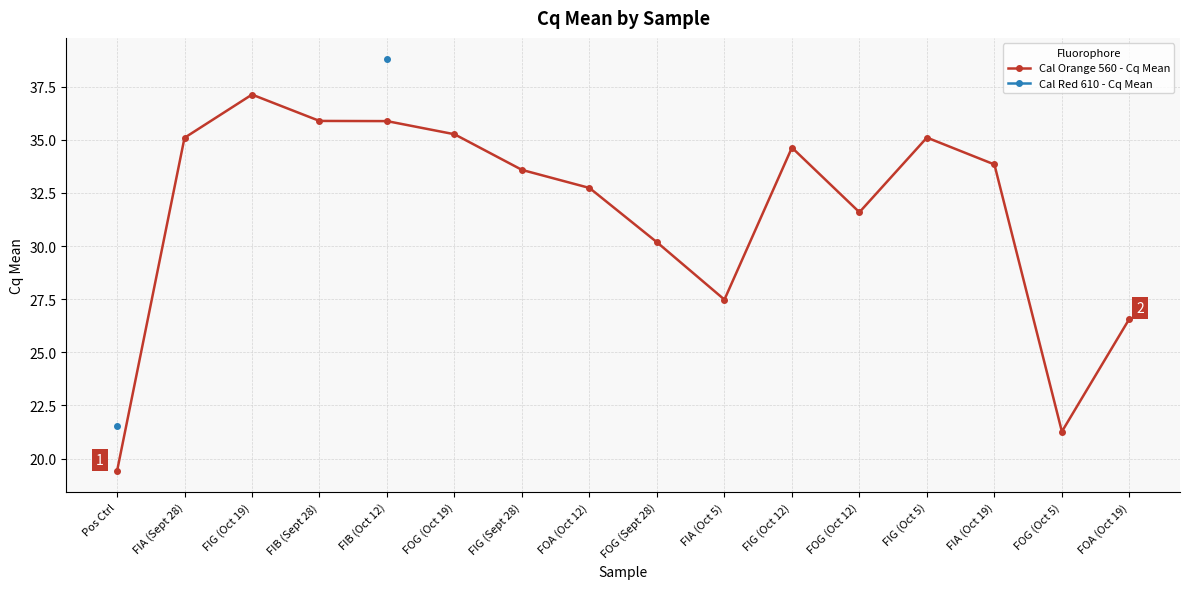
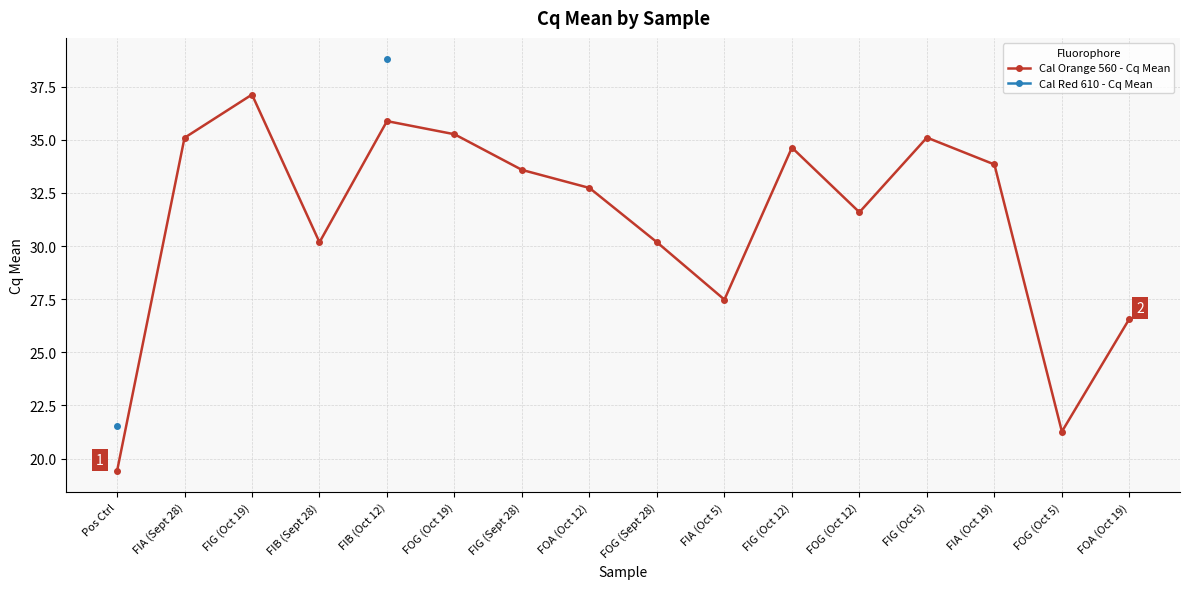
Cal Orange 560 - Cq Mean, FIB (Sept 28): 35.9 -> 30.2
